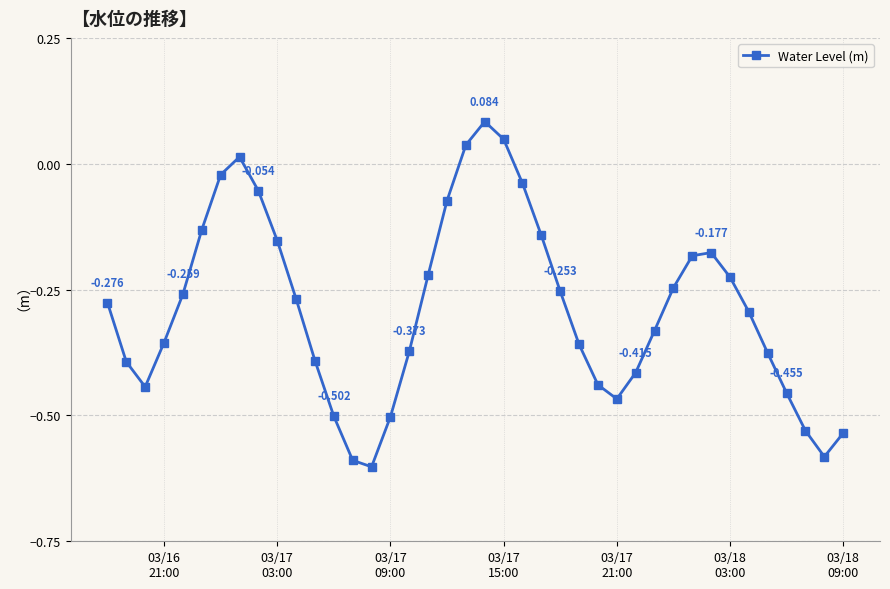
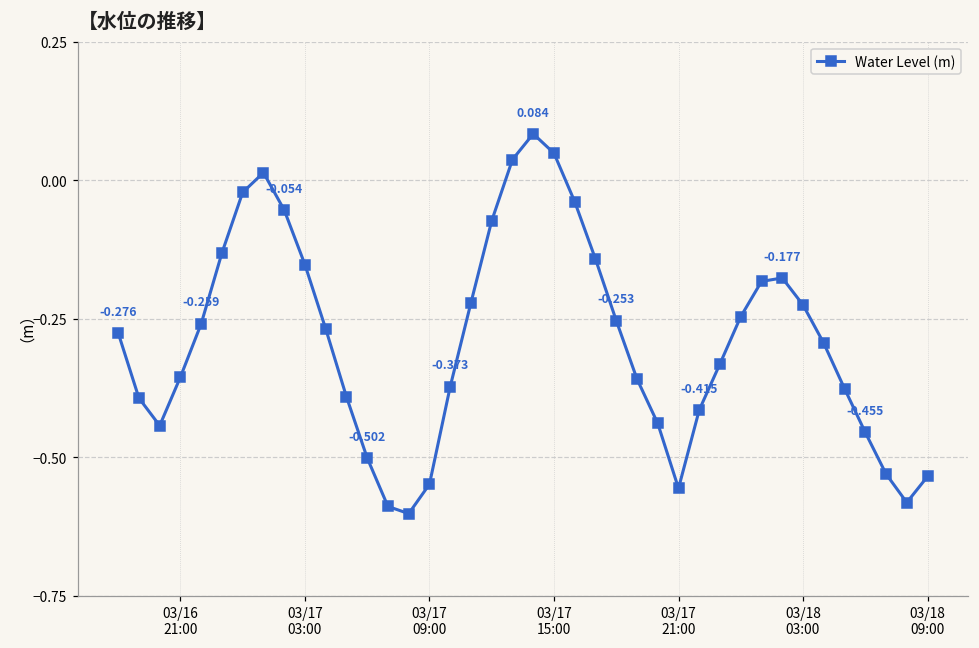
03/17 09:00: -0.50 -> -0.55
03/17 21:00: -0.47 -> -0.56
